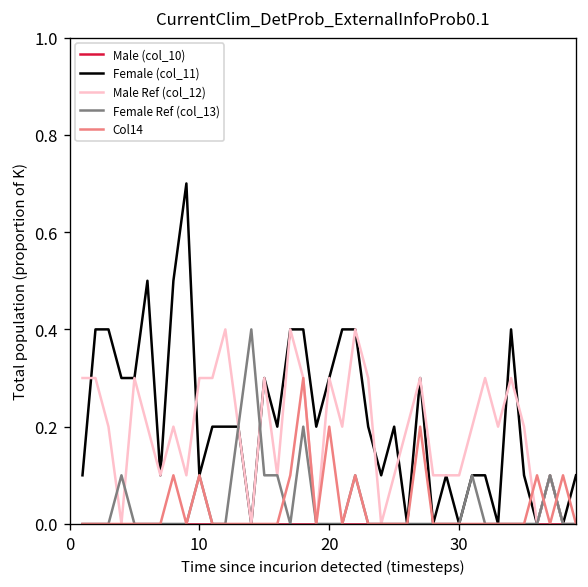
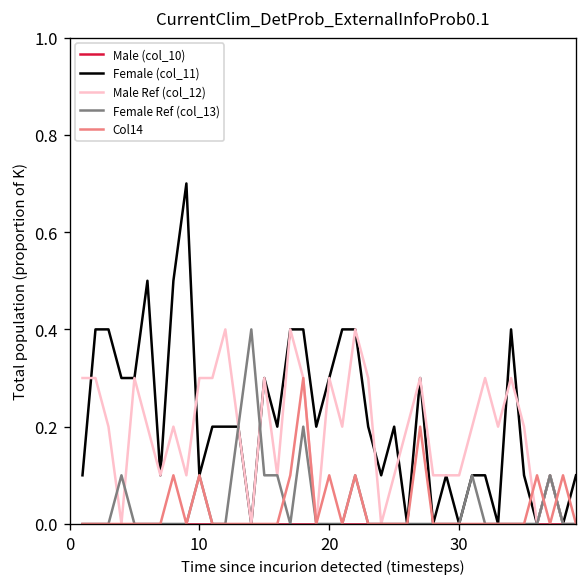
Col14, 20: 0.20 -> 0.10
